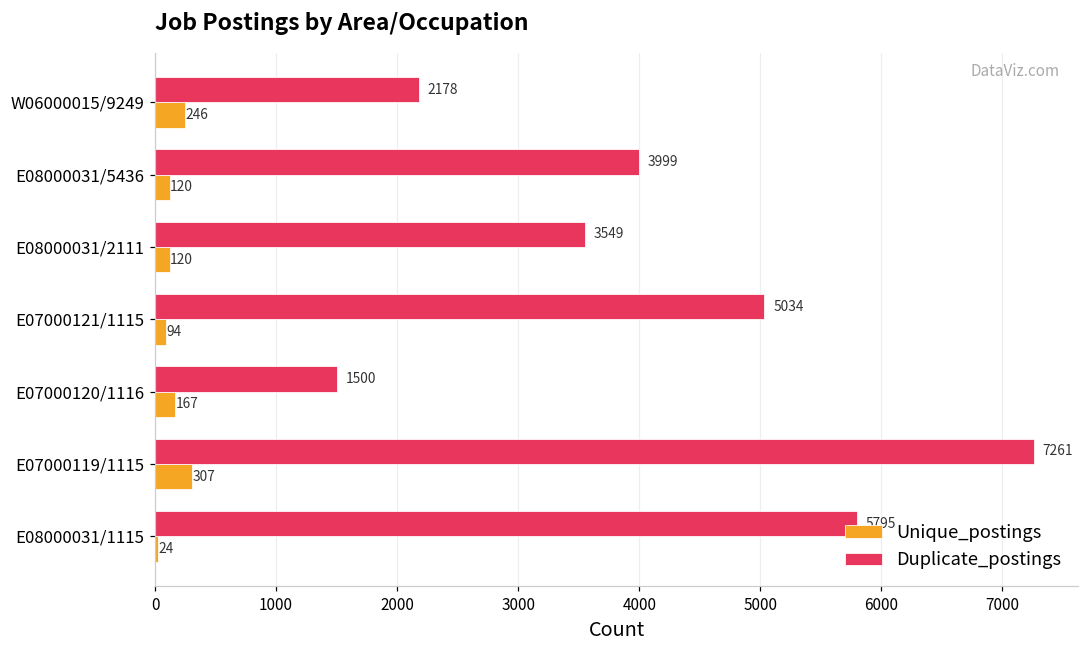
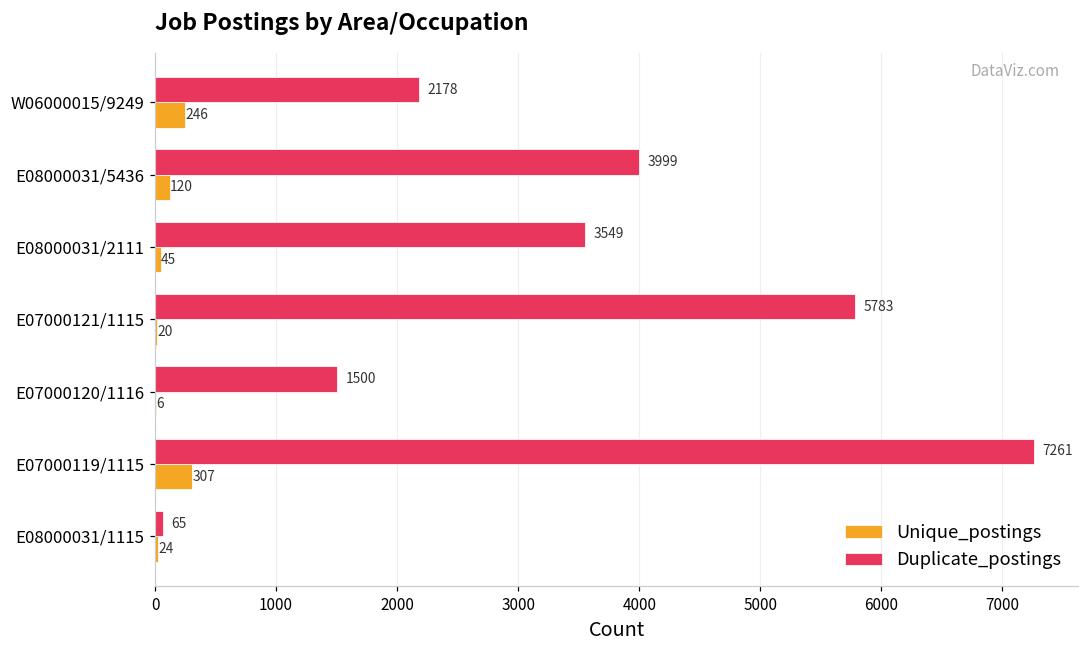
Unique_postings, E08000031/2111: 120 -> 45
Duplicate_postings, E07000121/1115: 5034 -> 5783
Unique_postings, E07000121/1115: 94 -> 20
Unique_postings, E07000120/1116: 167 -> 6
Duplicate_postings, E08000031/1115: 5795 -> 65
